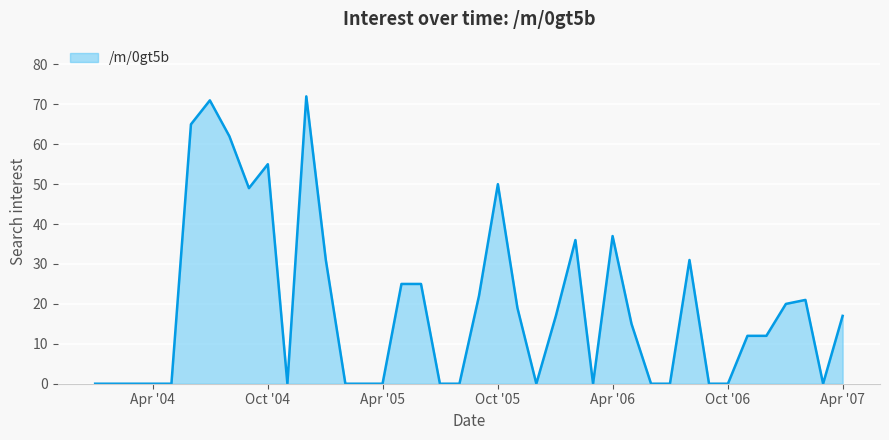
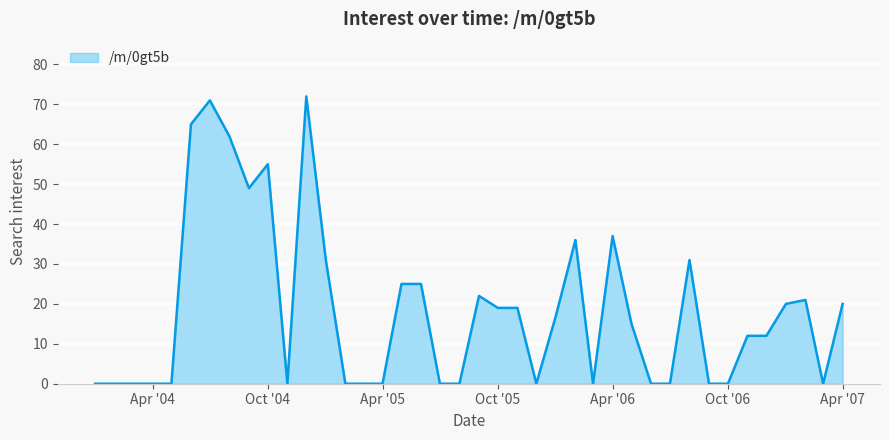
Oct '05: 50 -> 19
Apr '07: 17 -> 20
